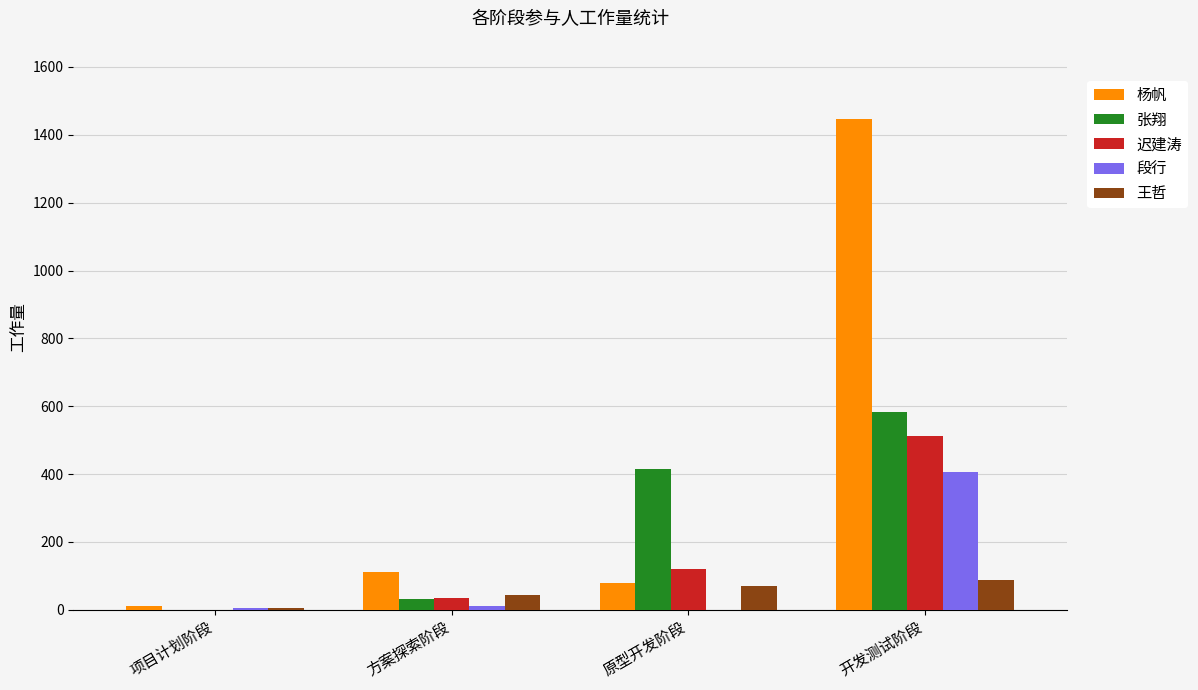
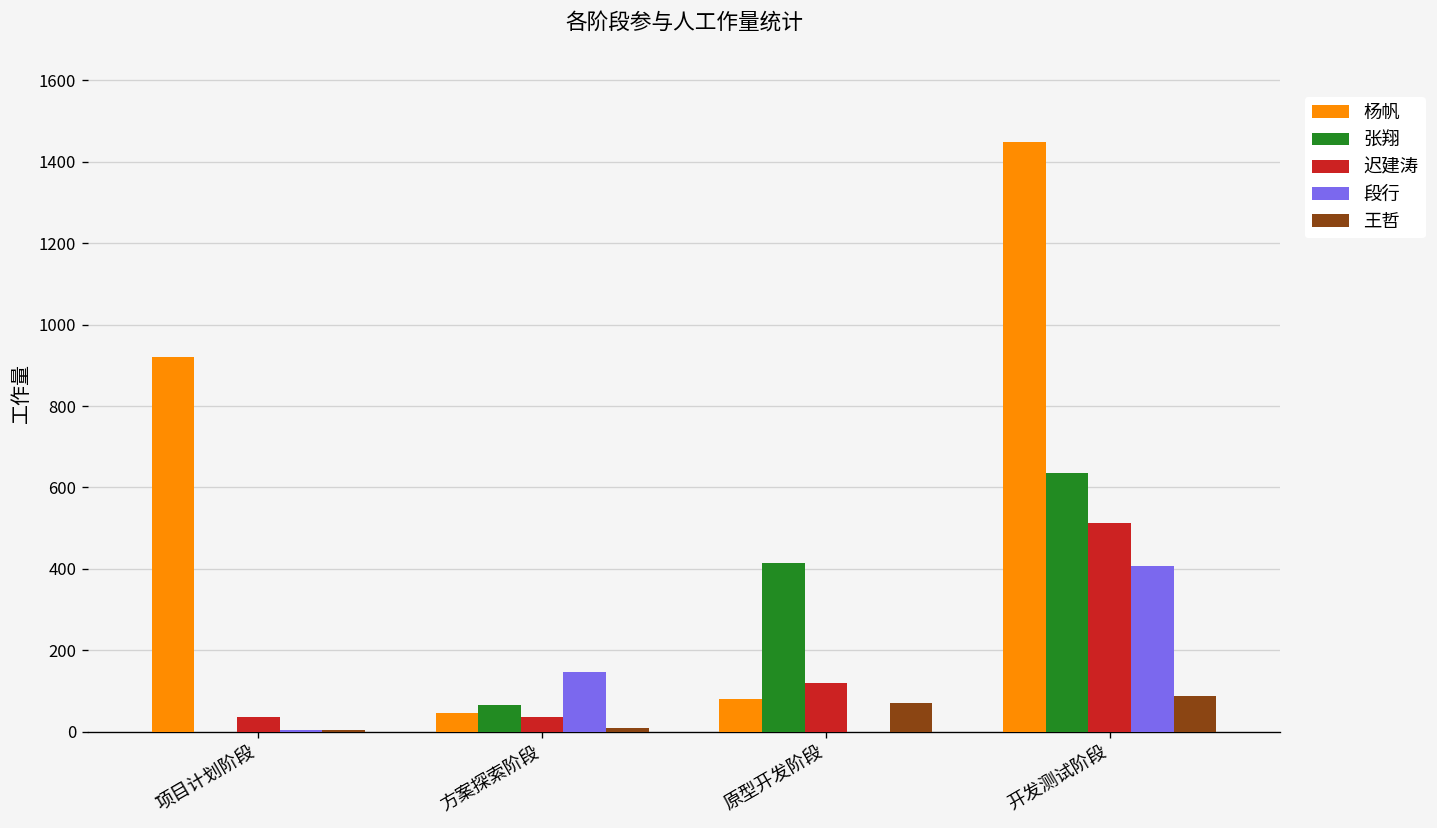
杨帆, 项目计划阶段: 10 -> 920
迟建涛, 项目计划阶段: 0 -> 40
杨帆, 方案探索阶段: 110 -> 50
张翔, 方案探索阶段: 30 -> 70
段行, 方案探索阶段: 10 -> 150
王哲, 方案探索阶段: 40 -> 10
张翔, 开发测试阶段: 580 -> 640
